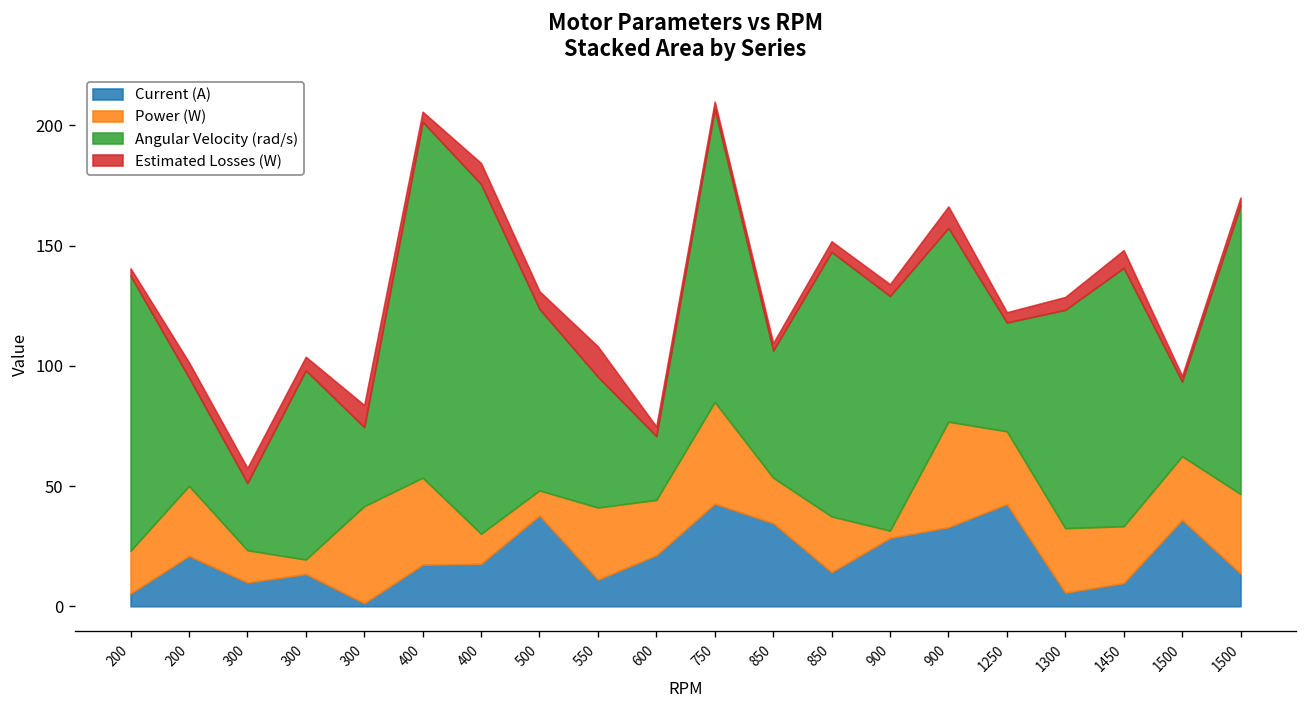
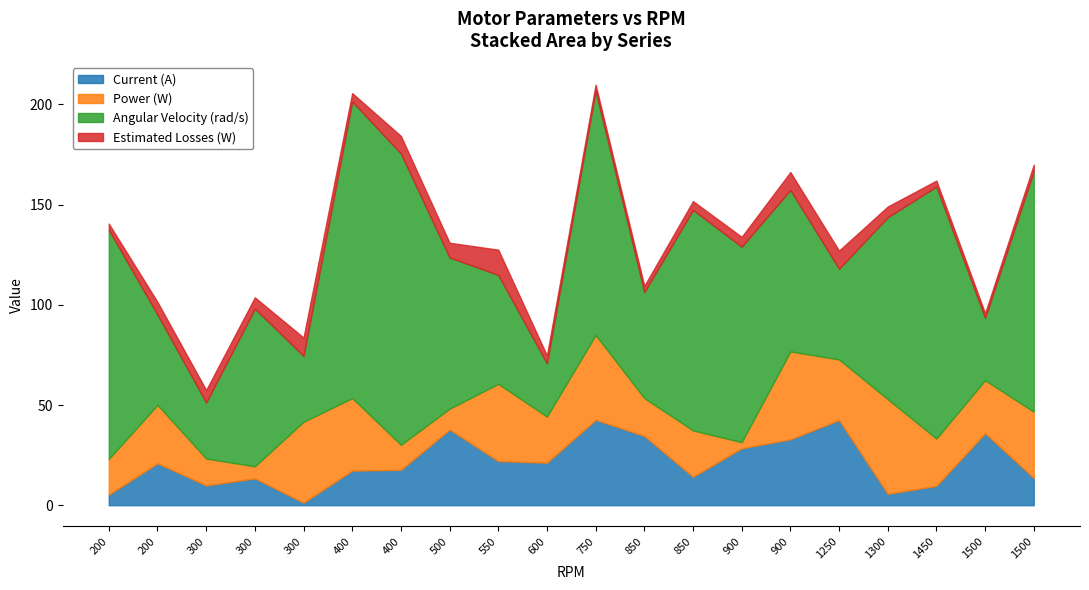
Current (A), 550: 11 -> 22
Power (W), 550: 30 -> 39
Estimated Losses (W), 1250: 4 -> 9
Power (W), 1300: 27 -> 47
Angular Velocity (rad/s), 1450: 107 -> 126
Estimated Losses (W), 1450: 7 -> 3
